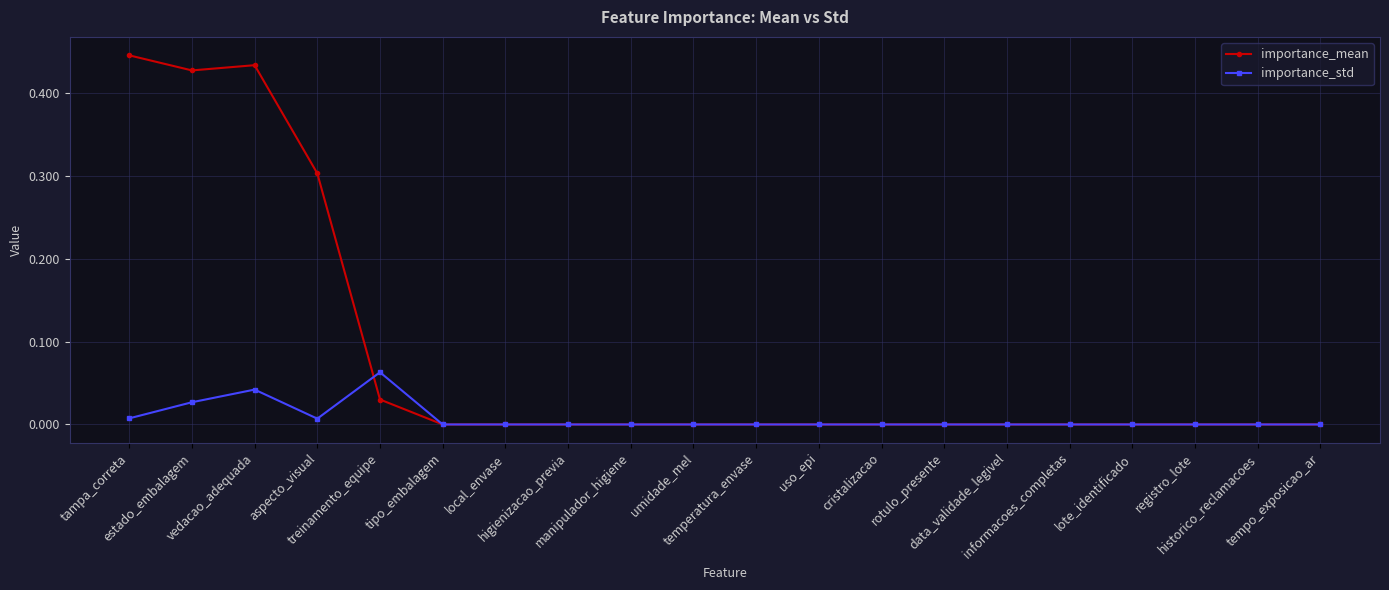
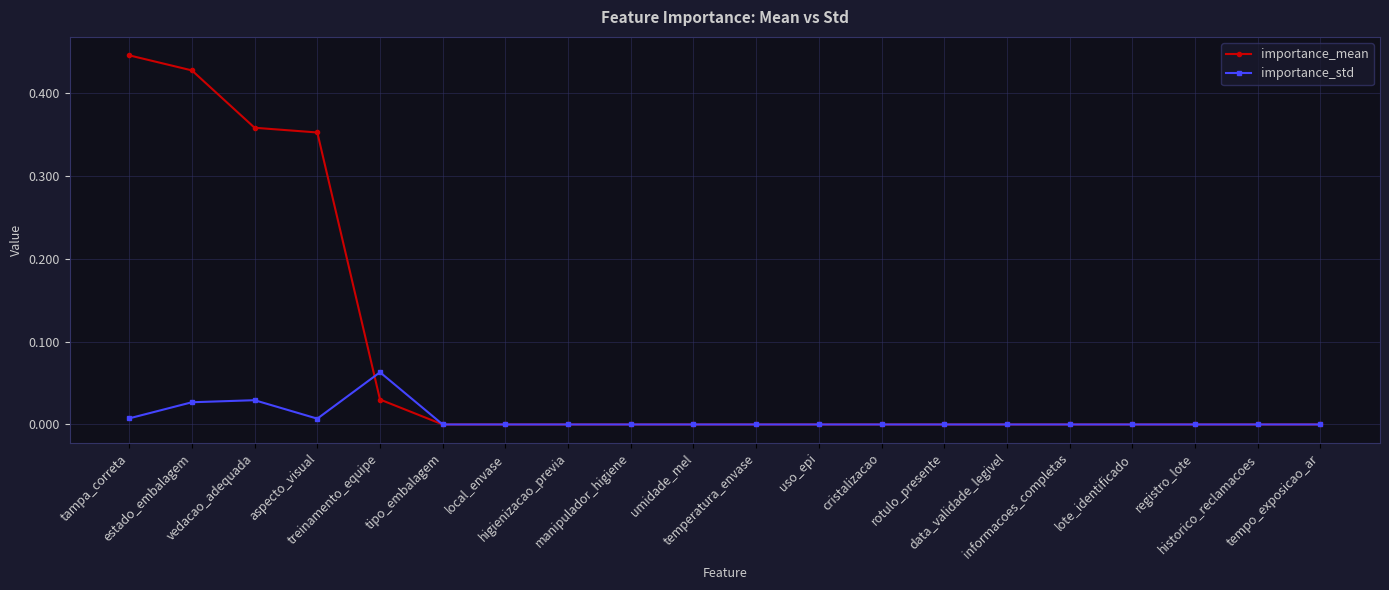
importance_mean, vedacao_adequada: 0.43 -> 0.36
importance_std, vedacao_adequada: 0.04 -> 0.03
importance_mean, aspecto_visual: 0.30 -> 0.35
